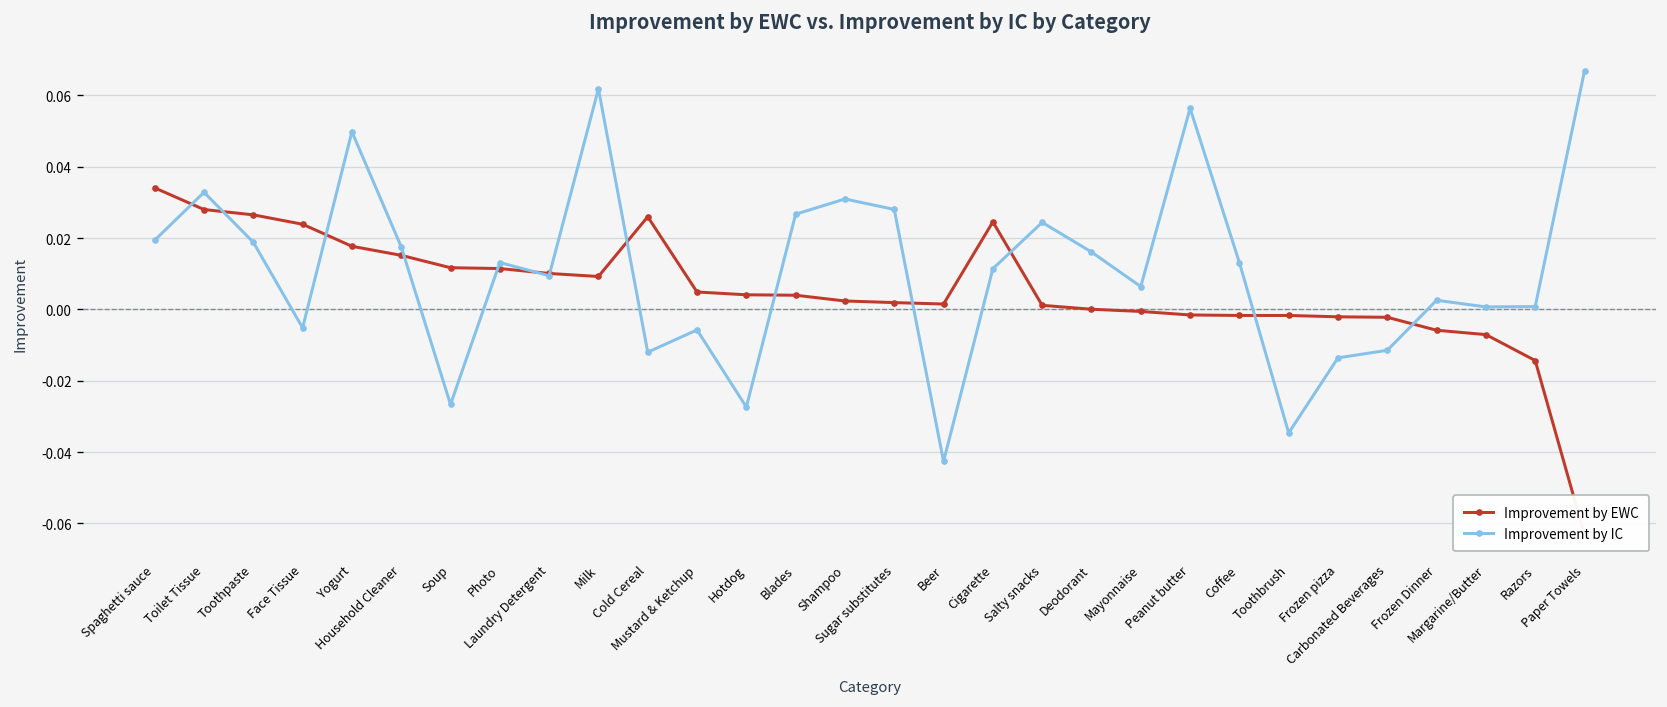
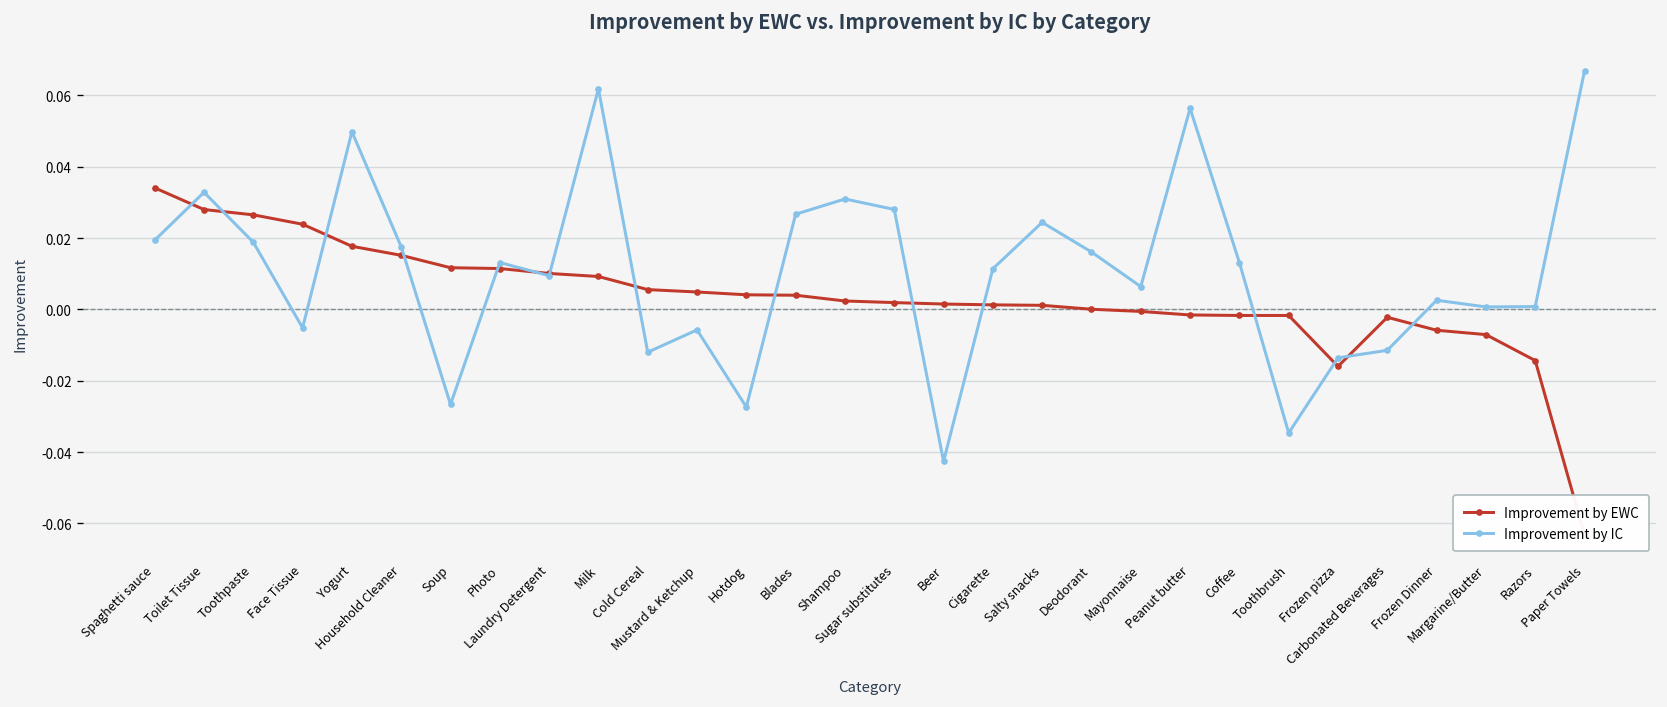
Improvement by EWC, Cold Cereal: 0.026 -> 0.006
Improvement by EWC, Cigarette: 0.025 -> 0.001
Improvement by EWC, Frozen pizza: -0.002 -> -0.016
